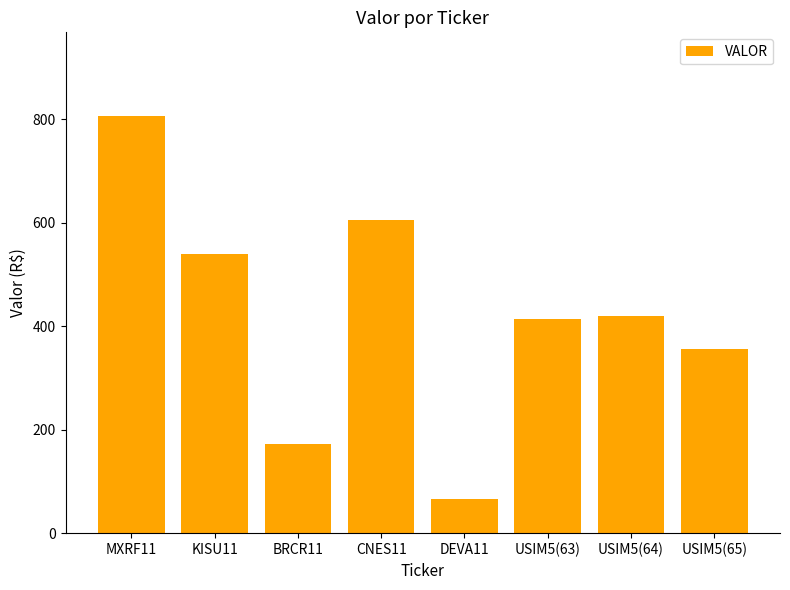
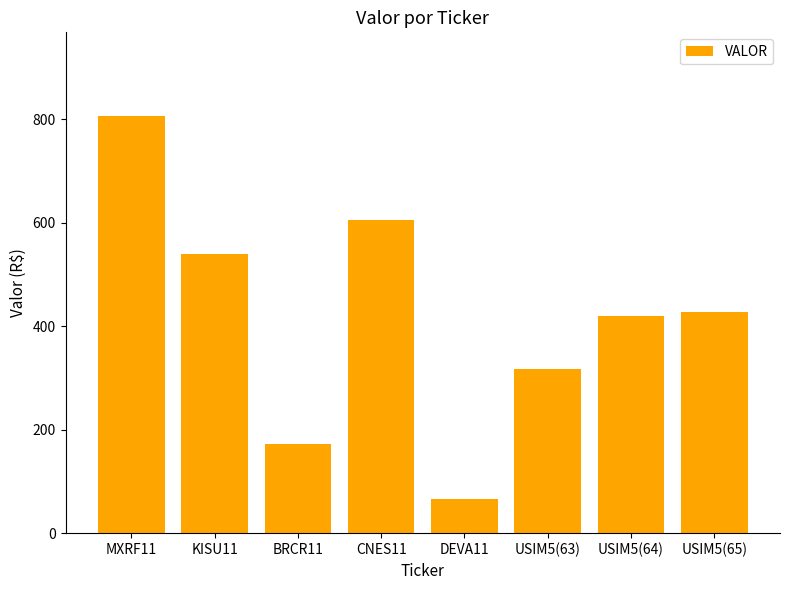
USIM5(63): 410 -> 320
USIM5(65): 360 -> 430
